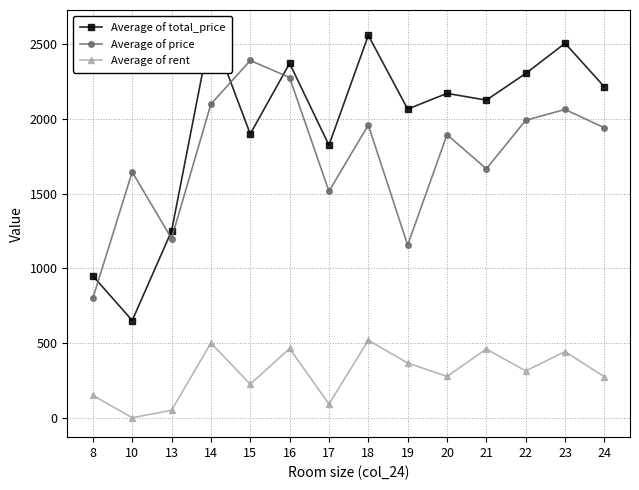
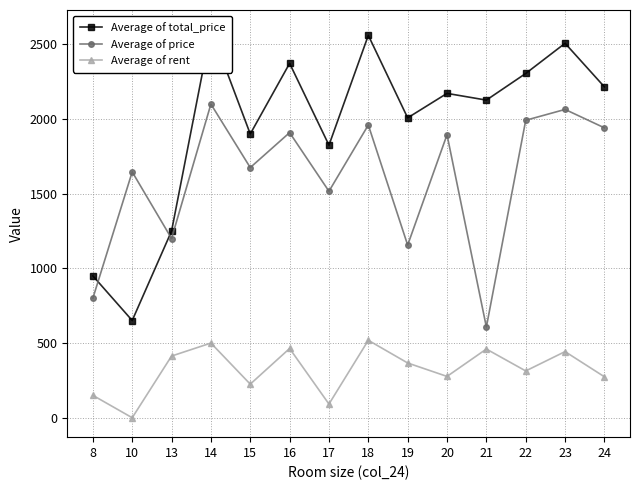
Average of rent, 13: 50 -> 410
Average of price, 15: 2390 -> 1680
Average of price, 16: 2280 -> 1910
Average of total_price, 19: 2070 -> 2010
Average of price, 21: 1670 -> 610
